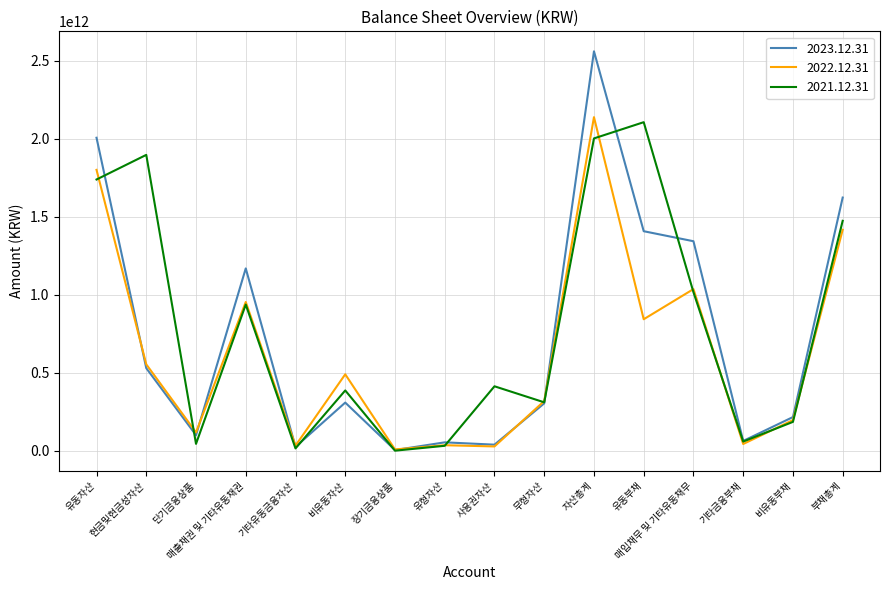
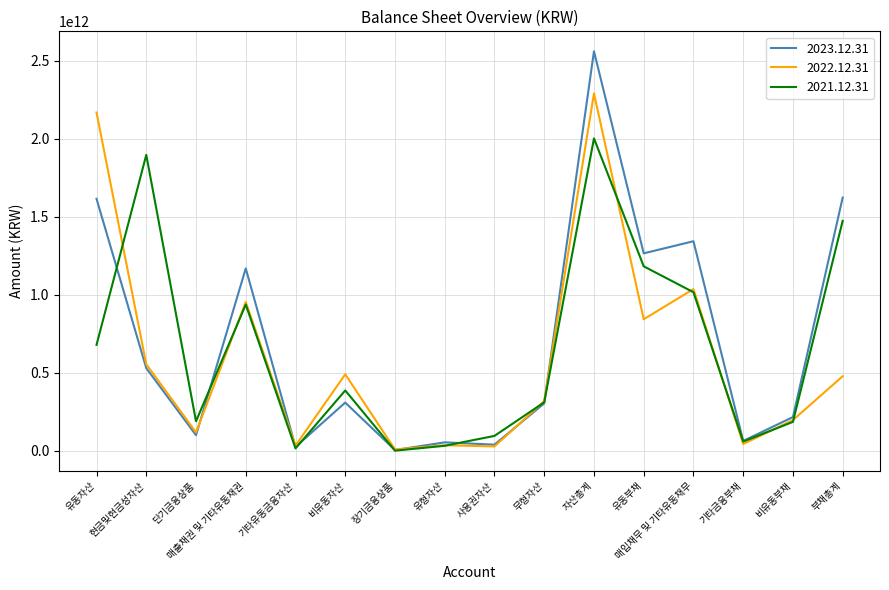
2023.12.31, 유동자산: 2010000000000 -> 1610000000000
2022.12.31, 유동자산: 1800000000000 -> 2170000000000
2021.12.31, 유동자산: 1740000000000 -> 680000000000
2021.12.31, 단기금융상품: 40000000000 -> 190000000000
2021.12.31, 사용권자산: 410000000000 -> 100000000000
2022.12.31, 자산총계: 2140000000000 -> 2290000000000
2023.12.31, 유동부채: 1410000000000 -> 1270000000000
2021.12.31, 유동부채: 2110000000000 -> 1180000000000
2022.12.31, 부채총계: 1420000000000 -> 480000000000
